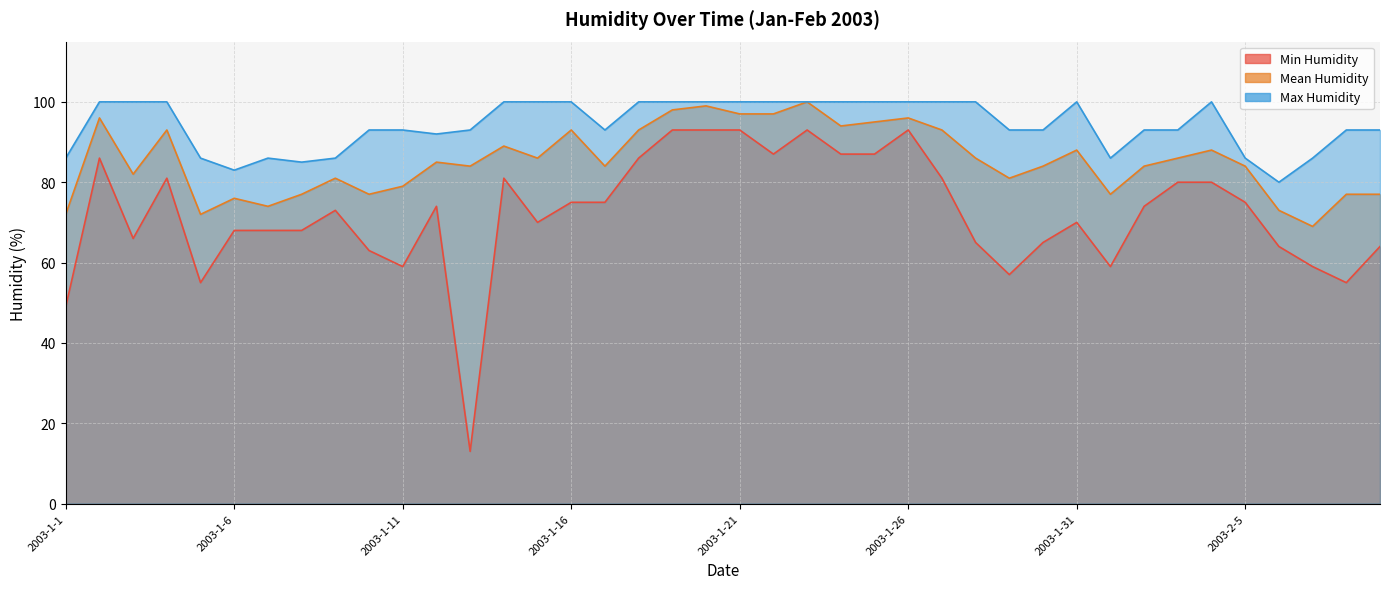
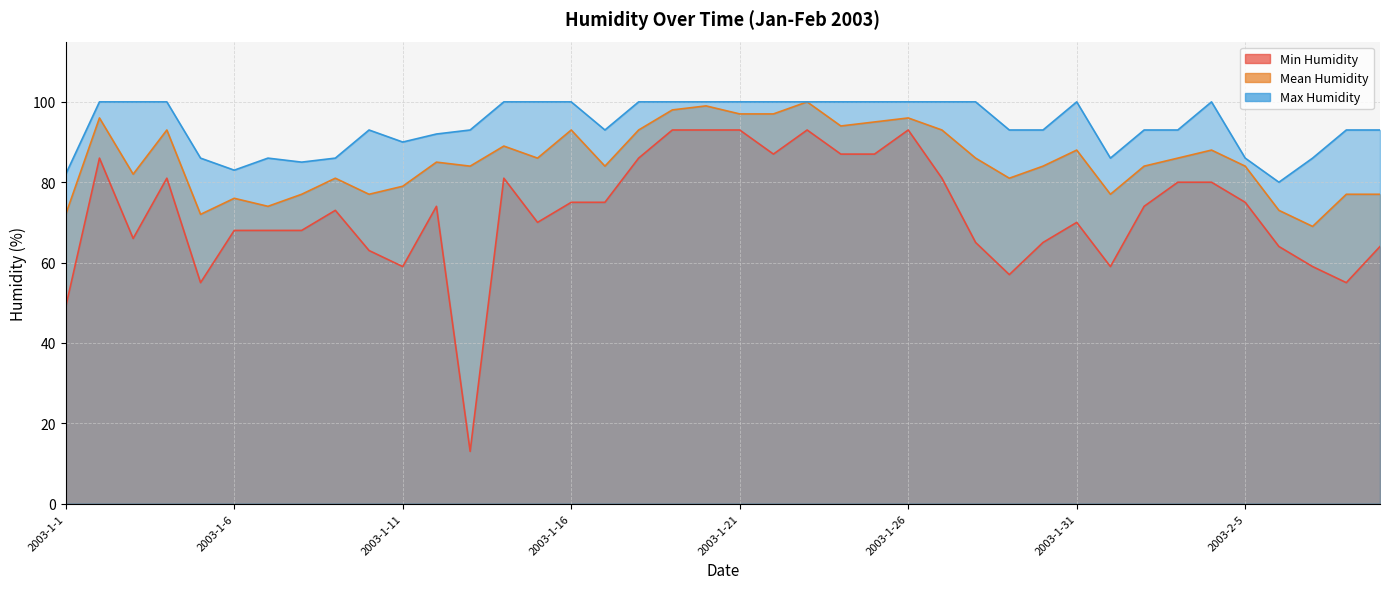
Max Humidity, 2003-1-1: 86 -> 82
Max Humidity, 2003-1-11: 93 -> 90
